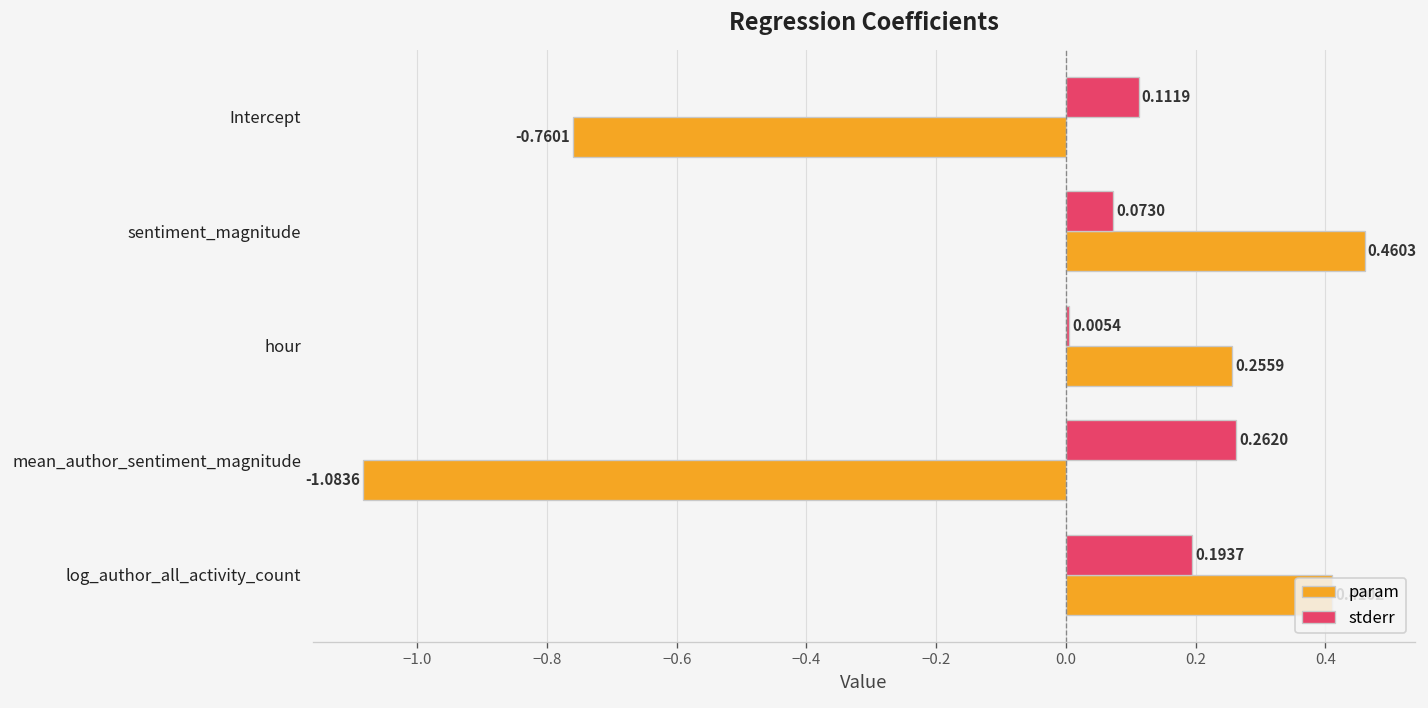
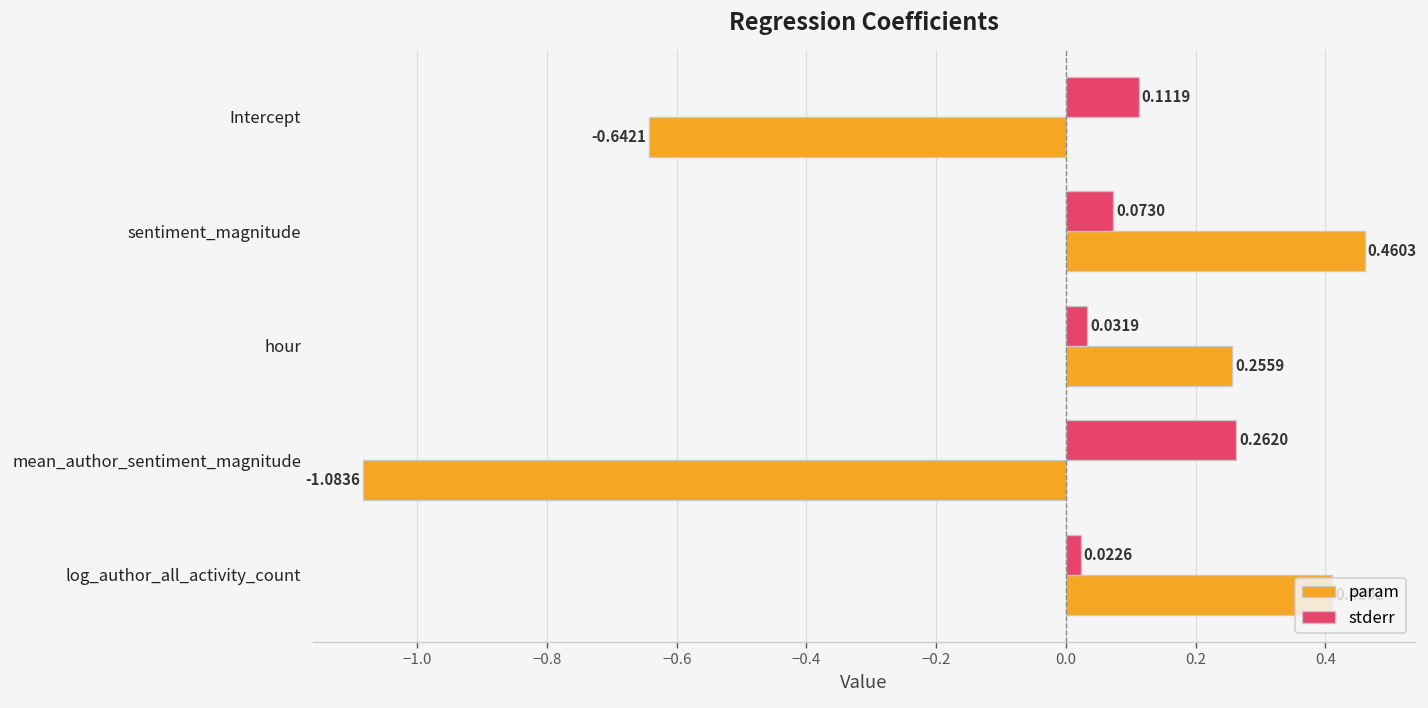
param, Intercept: -0.7601 -> -0.6421
stderr, hour: 0.0054 -> 0.0319
stderr, log_author_all_activity_count: 0.1937 -> 0.0226
